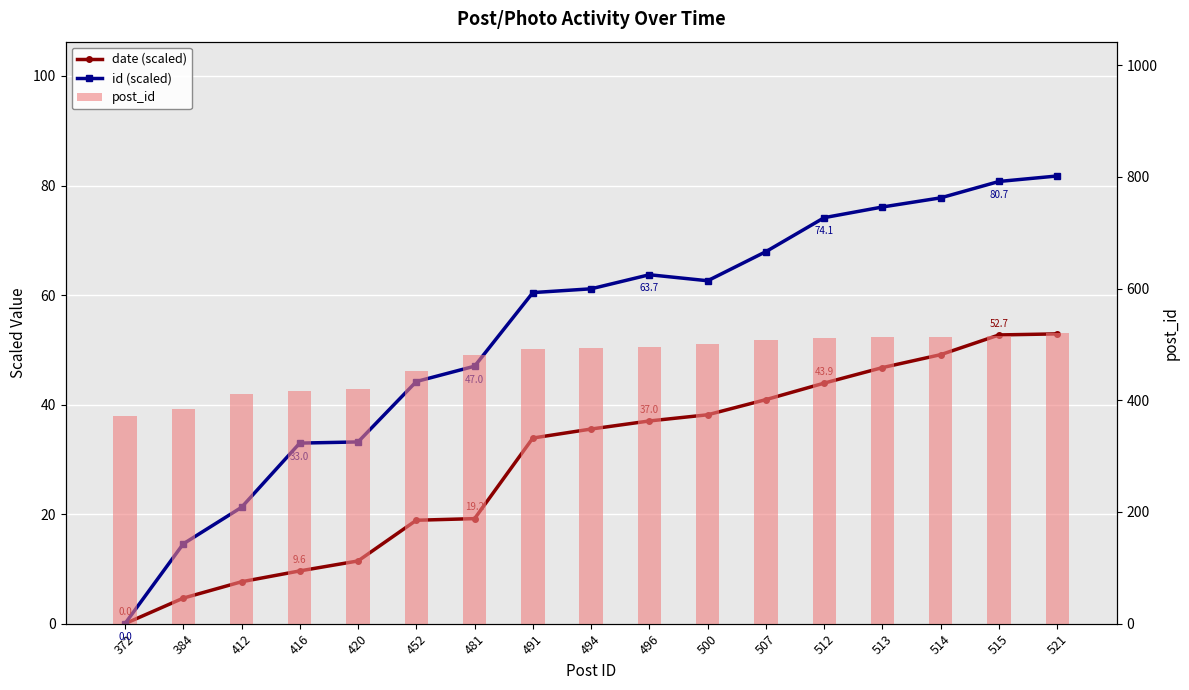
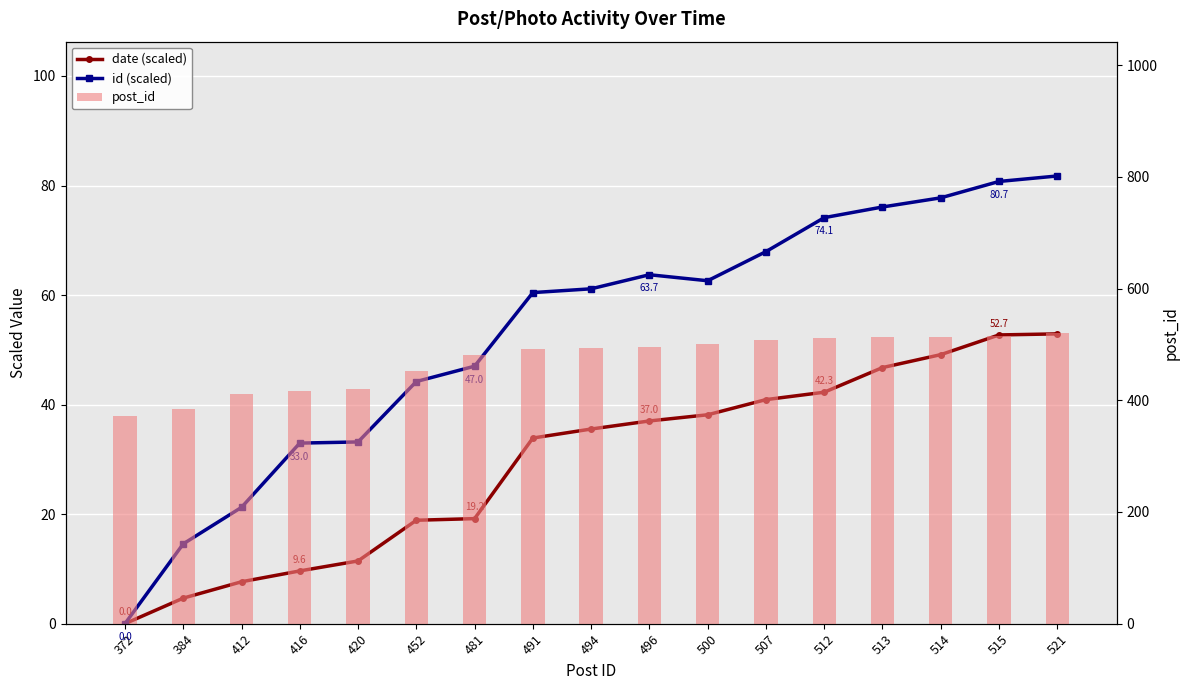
date (scaled), 512: 43.9 -> 42.3
